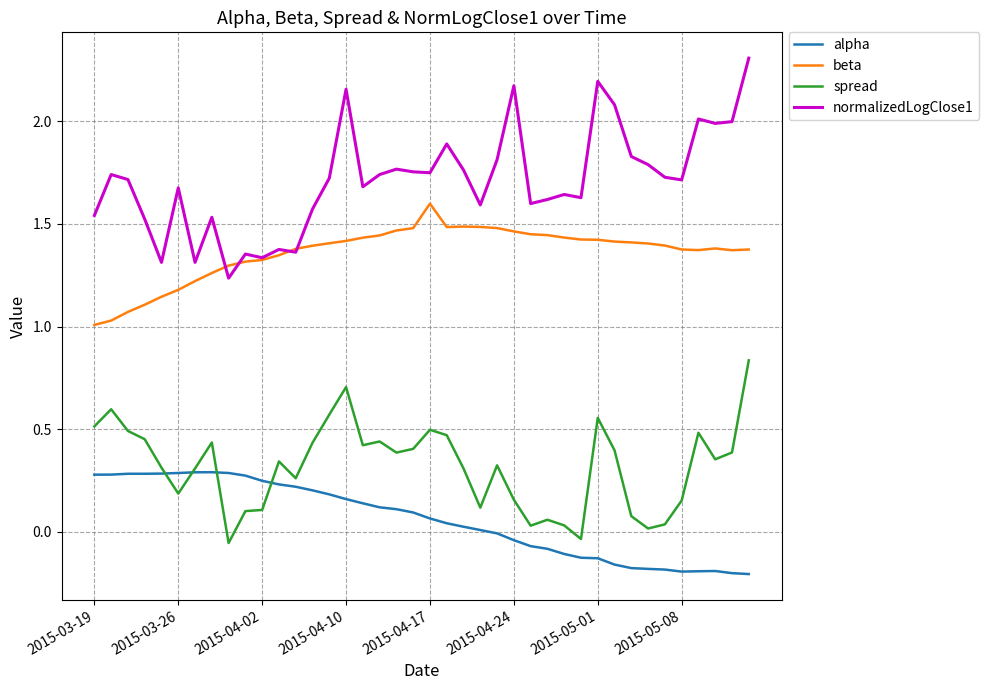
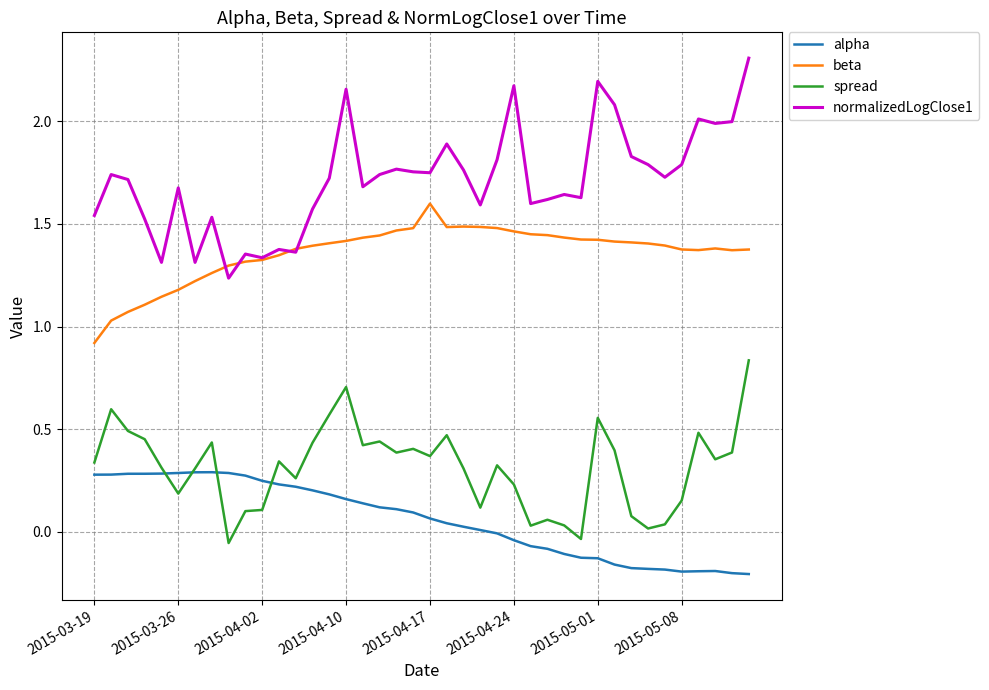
beta, 2015-03-19: 1.01 -> 0.92
spread, 2015-03-19: 0.51 -> 0.34
spread, 2015-04-17: 0.50 -> 0.37
spread, 2015-04-24: 0.16 -> 0.23
normalizedLogClose1, 2015-05-08: 1.71 -> 1.79
